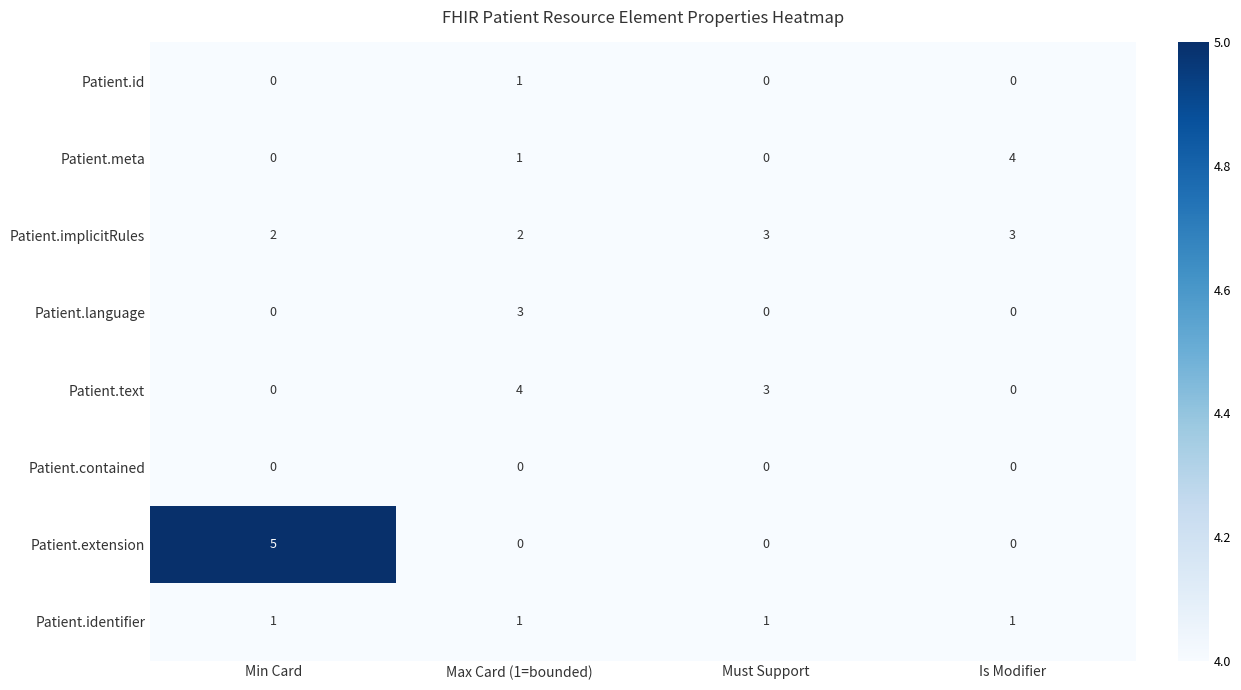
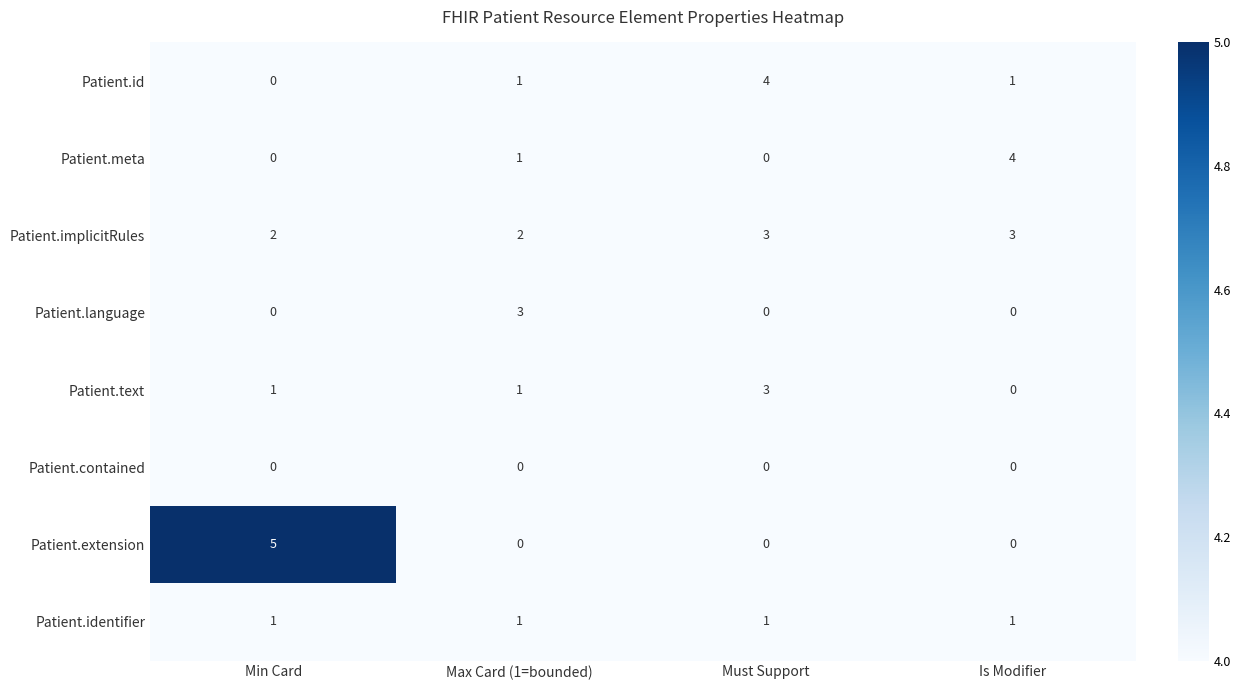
Patient.id, Must Support: 0 -> 4
Patient.id, Is Modifier: 0 -> 1
Patient.text, Min Card: 0 -> 1
Patient.text, Max Card (1=bounded): 4 -> 1
